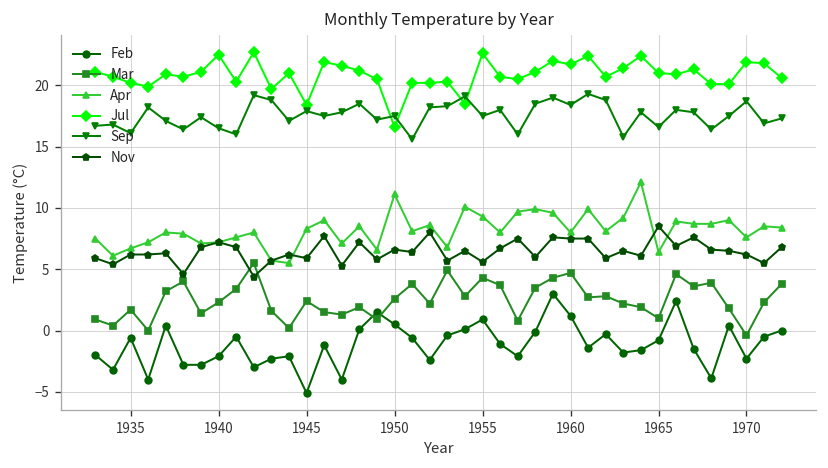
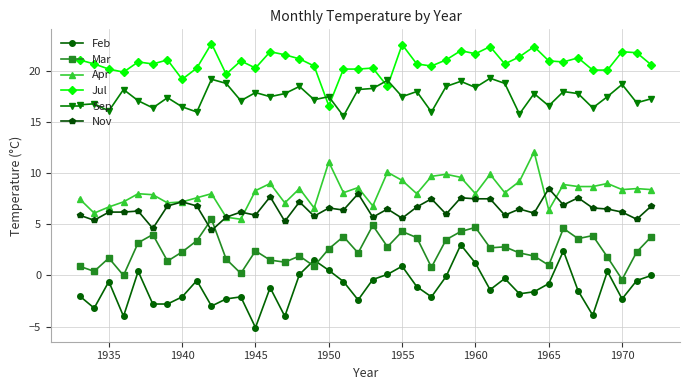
Jul, 1940: 22.5 -> 19.2
Jul, 1945: 18.4 -> 20.3
Apr, 1970: 7.6 -> 8.4
